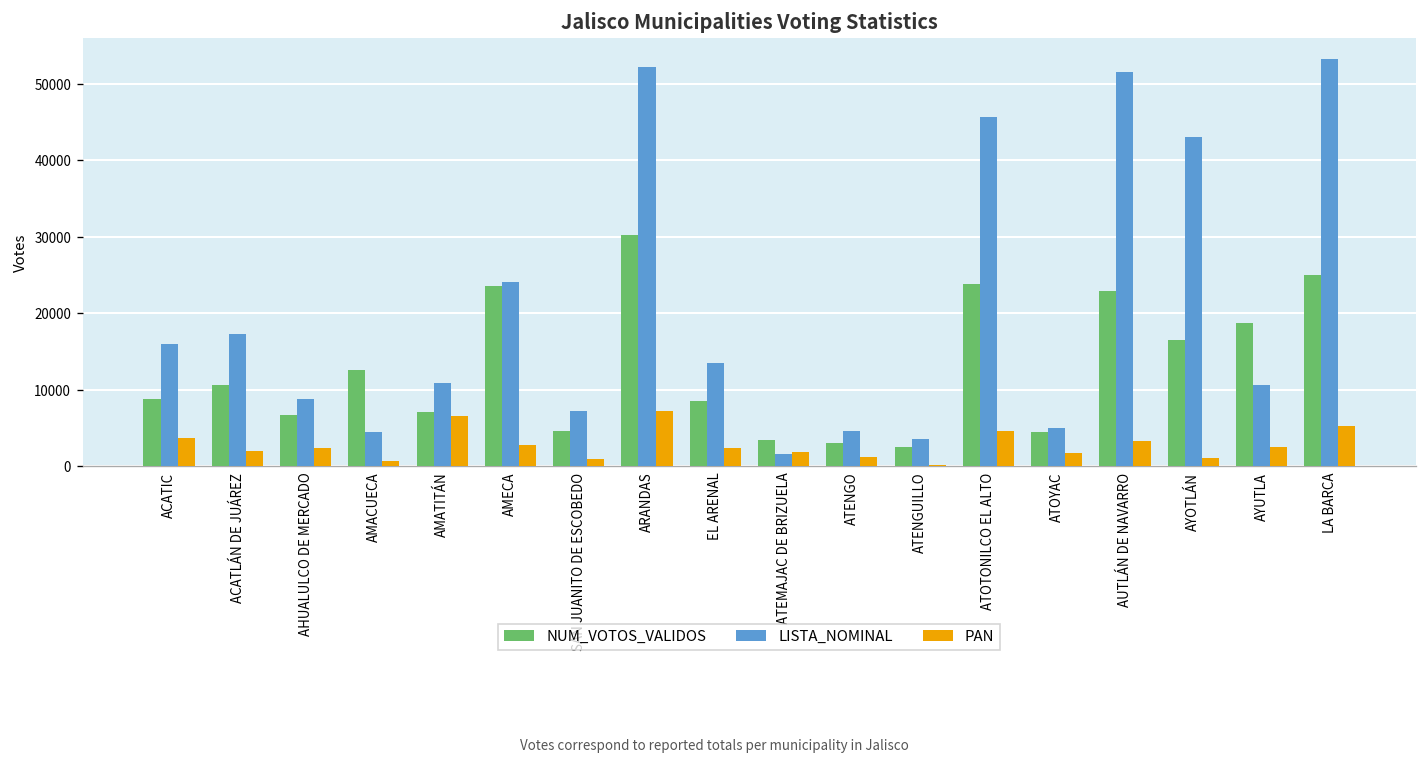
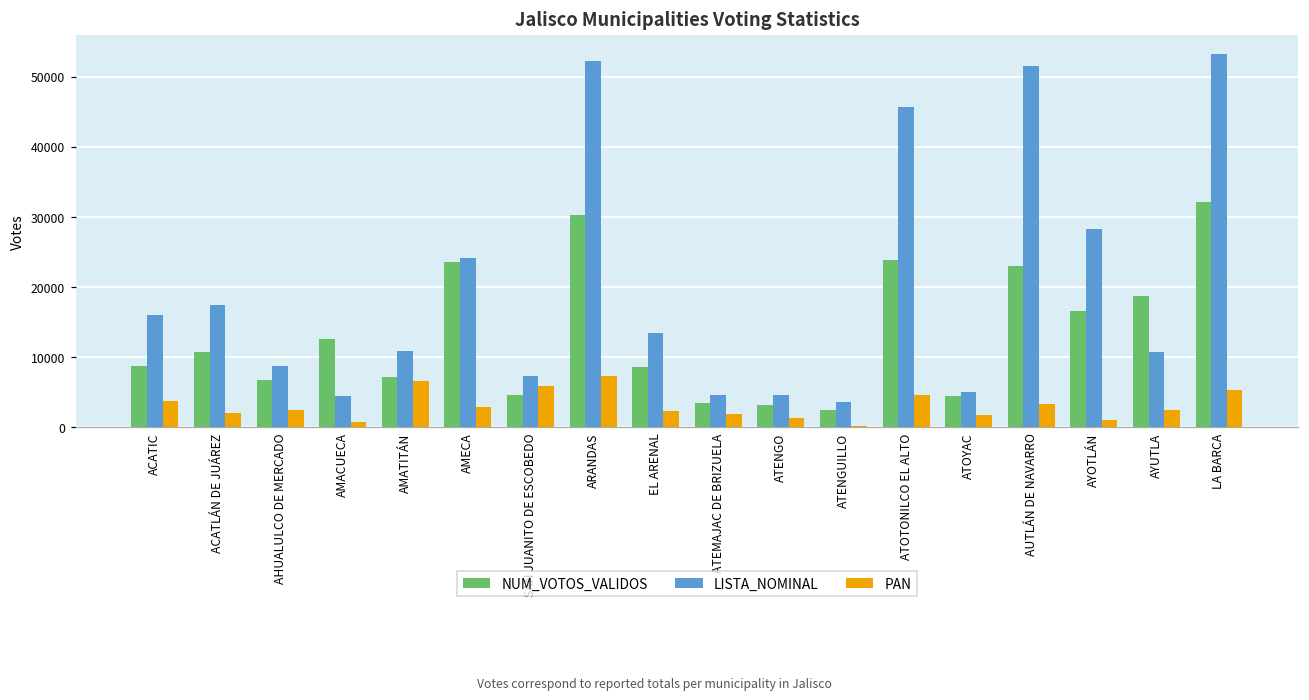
PAN, SAN JUANITO DE ESCOBEDO: 1000 -> 6000
LISTA_NOMINAL, ATEMAJAC DE BRIZUELA: 2000 -> 5000
LISTA_NOMINAL, AYOTLÁN: 43000 -> 28000
NUM_VOTOS_VALIDOS, LA BARCA: 25000 -> 32000
